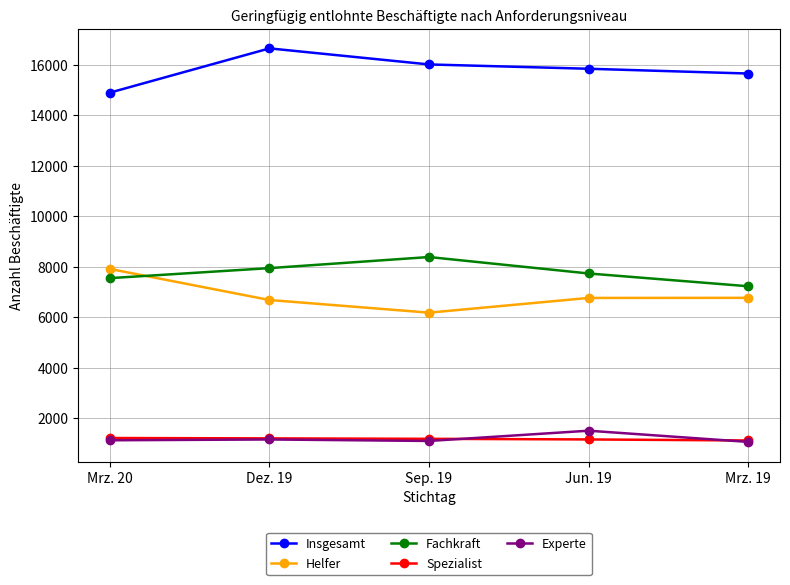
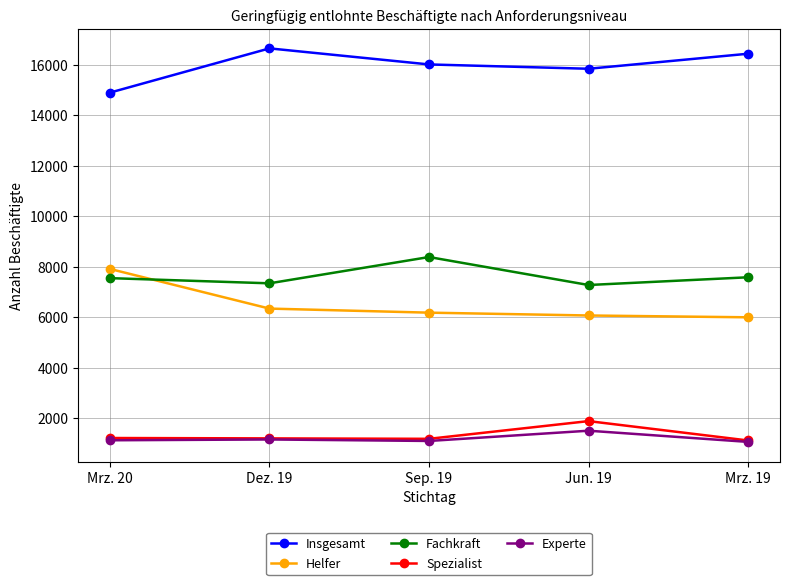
Helfer, Dez. 19: 6700 -> 6300
Fachkraft, Dez. 19: 7900 -> 7300
Helfer, Jun. 19: 6800 -> 6100
Fachkraft, Jun. 19: 7700 -> 7300
Spezialist, Jun. 19: 1200 -> 1900
Insgesamt, Mrz. 19: 15700 -> 16400
Helfer, Mrz. 19: 6800 -> 6000
Fachkraft, Mrz. 19: 7200 -> 7600
